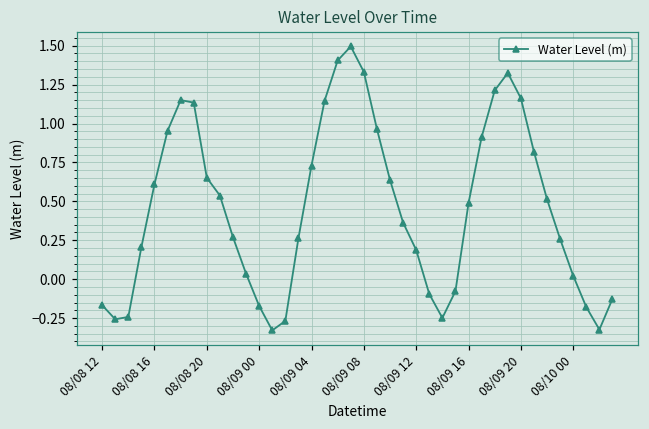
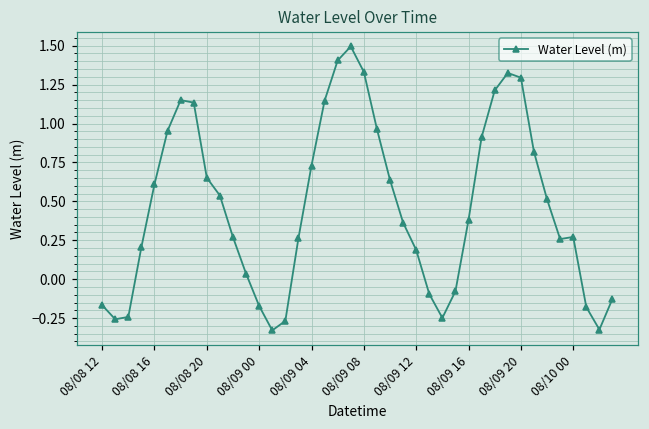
08/09 16: 0.49 -> 0.38
08/09 20: 1.16 -> 1.29
08/10 00: 0.02 -> 0.27
